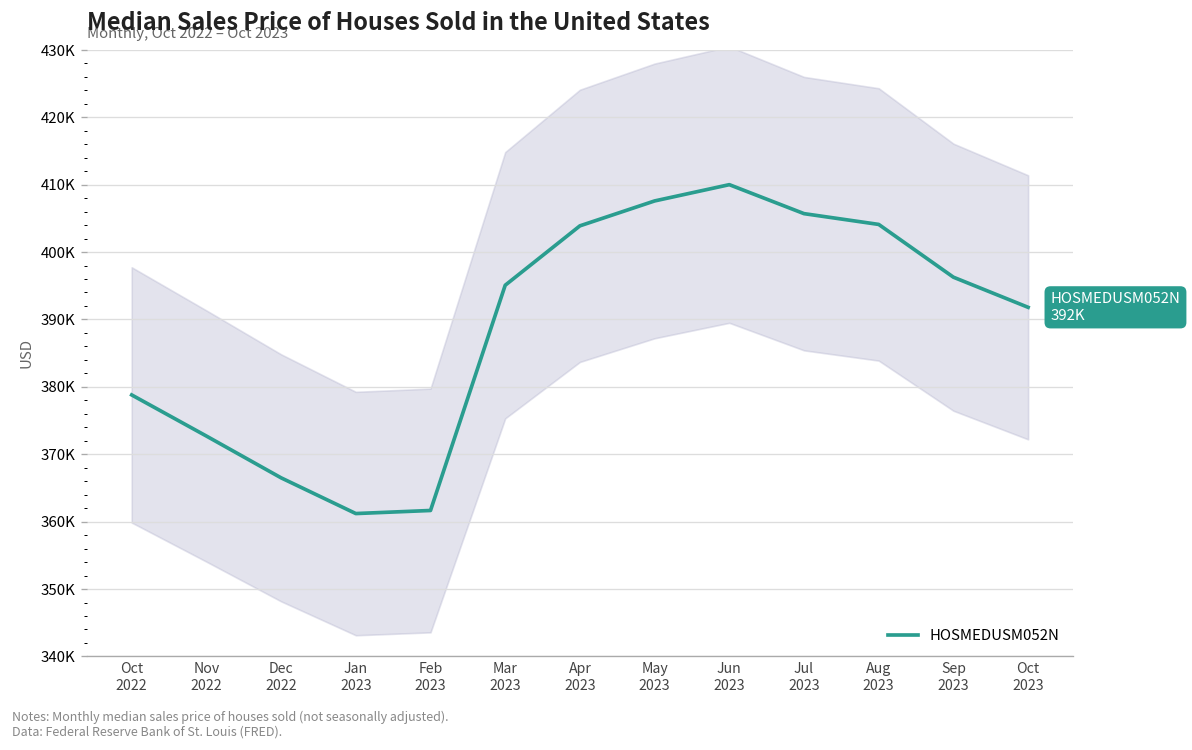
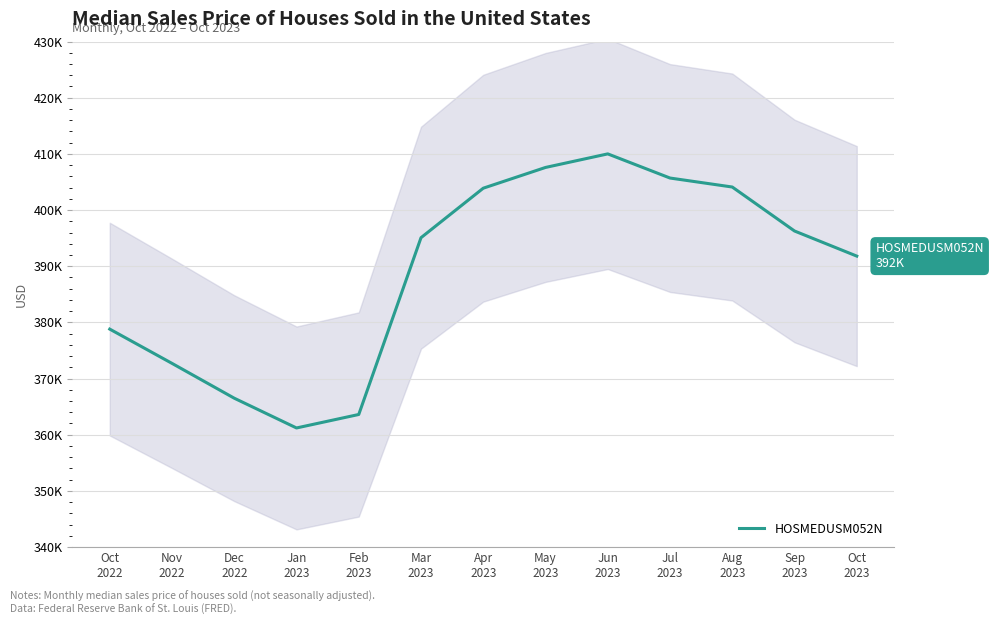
HOSMEDUSM052N, Feb 2023: 362000 -> 364000
